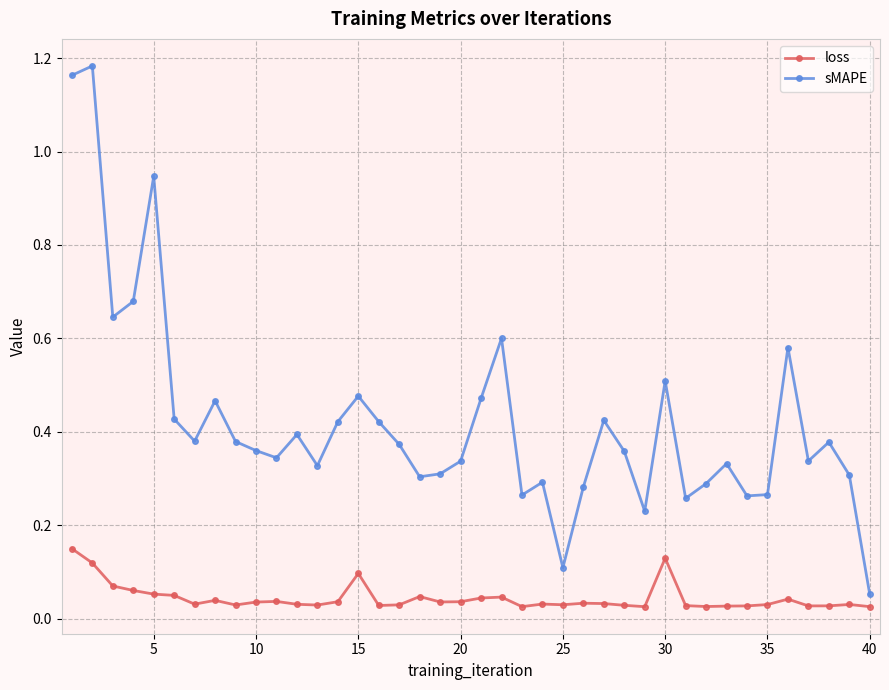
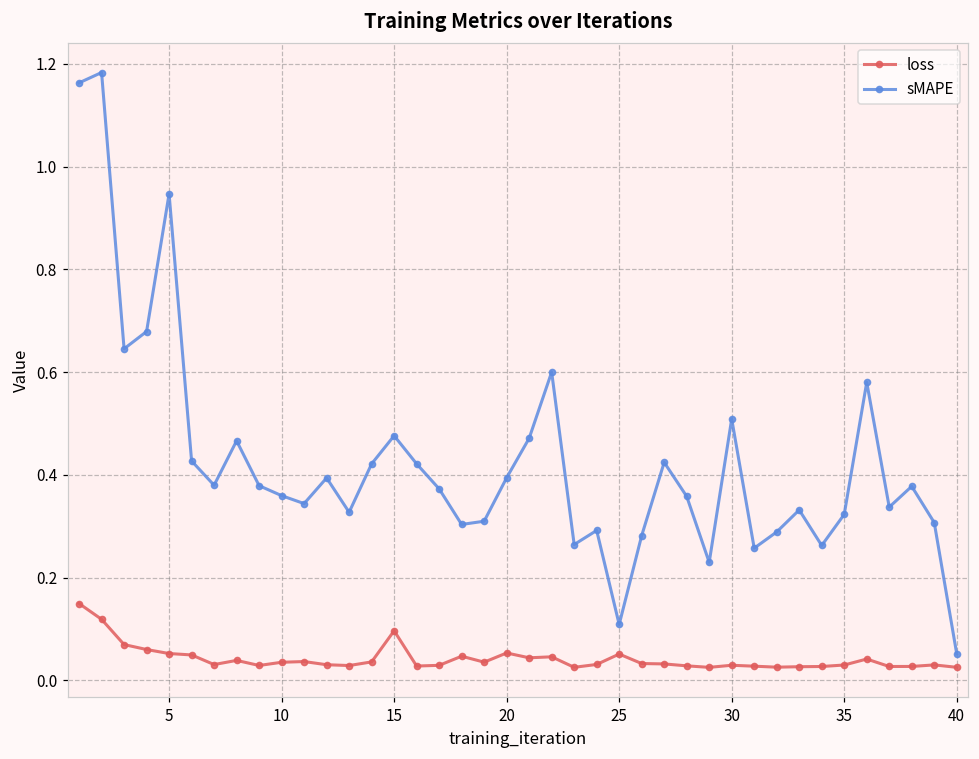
loss, 20: 0.04 -> 0.05
sMAPE, 20: 0.34 -> 0.39
loss, 25: 0.03 -> 0.05
loss, 30: 0.13 -> 0.03
sMAPE, 35: 0.27 -> 0.32
